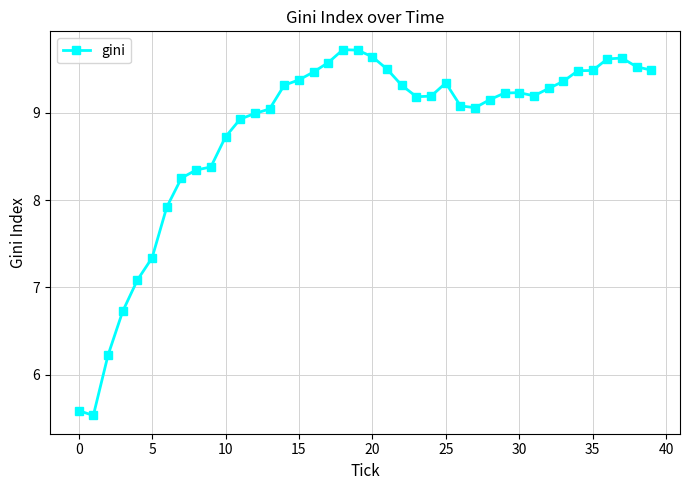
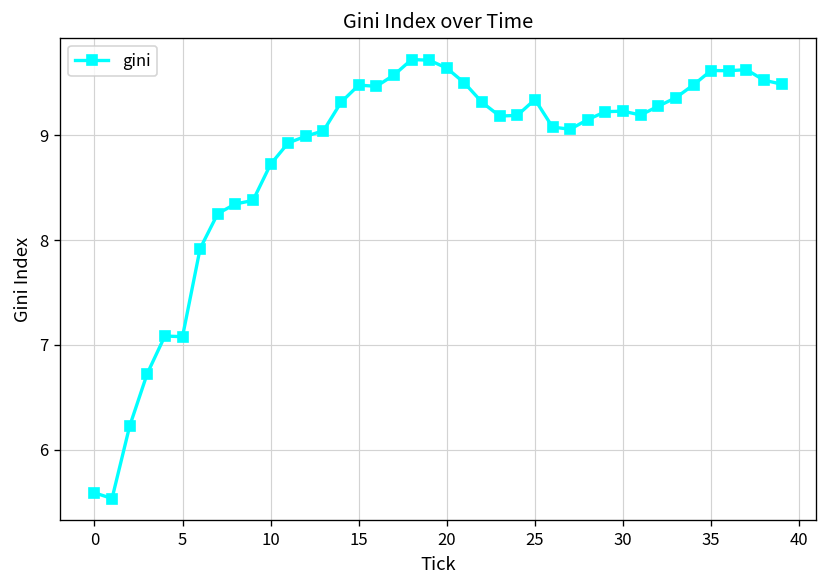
5: 7.3 -> 7.1
15: 9.4 -> 9.5
35: 9.5 -> 9.6
